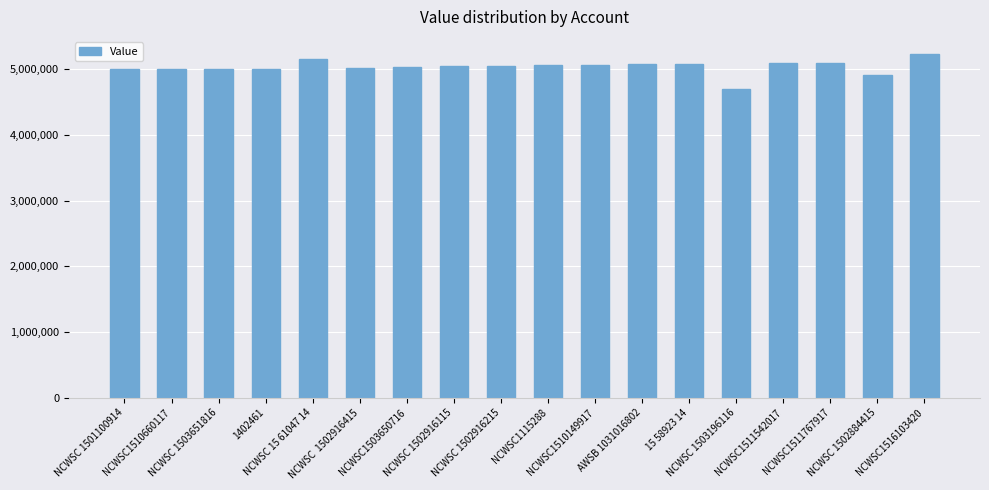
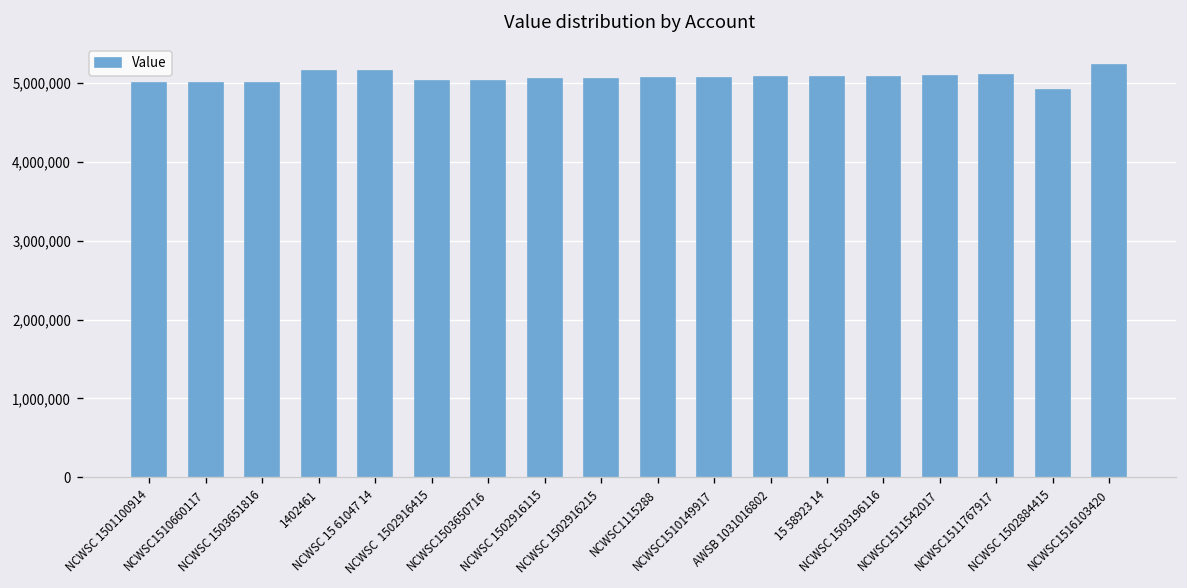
1402461: 5,000,000 -> 5,200,000
NCWSC 1503196116: 4,700,000 -> 5,100,000
